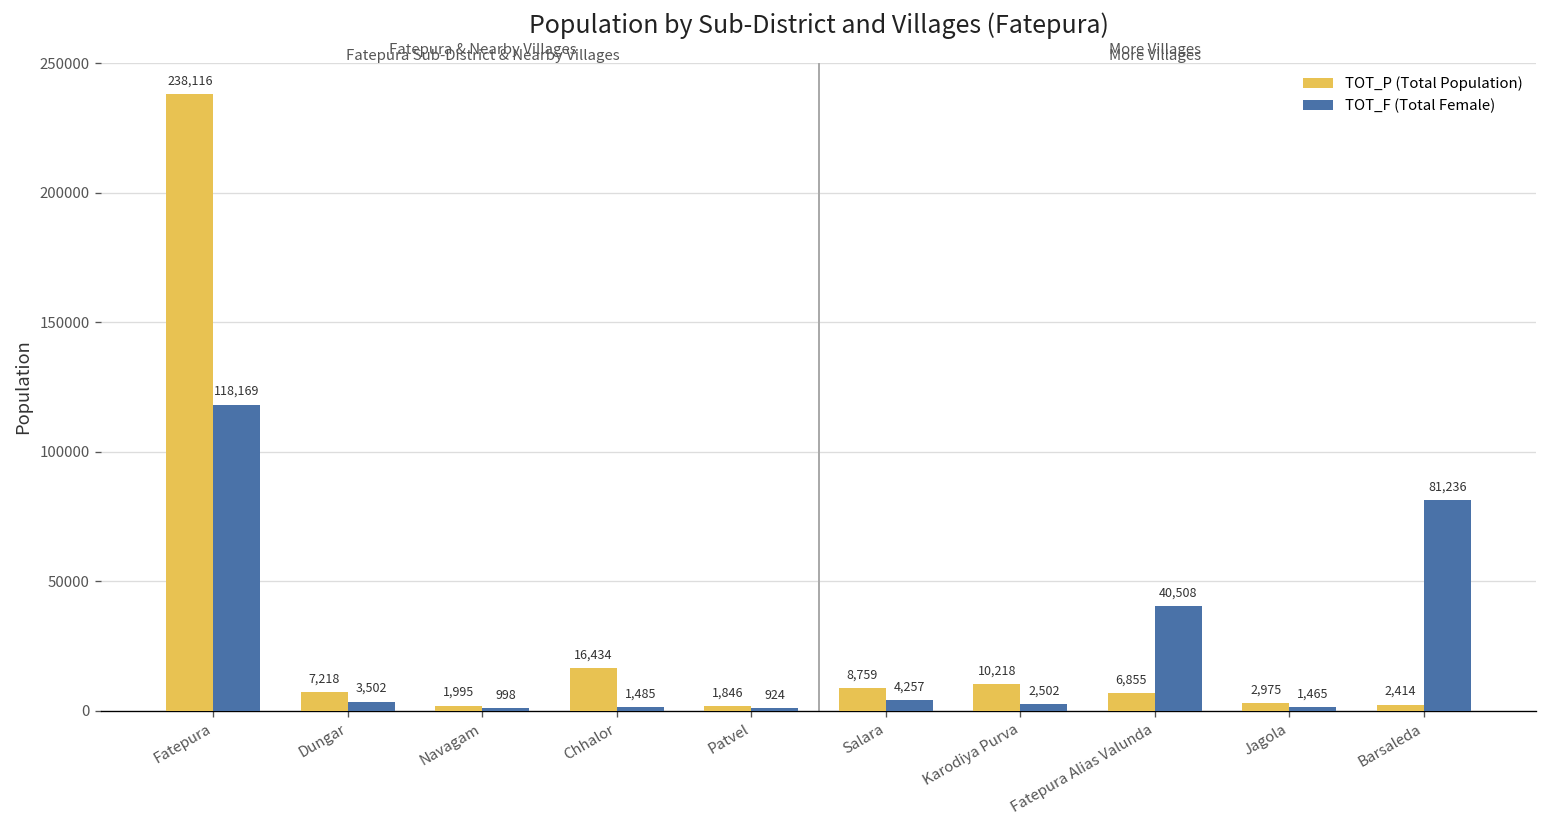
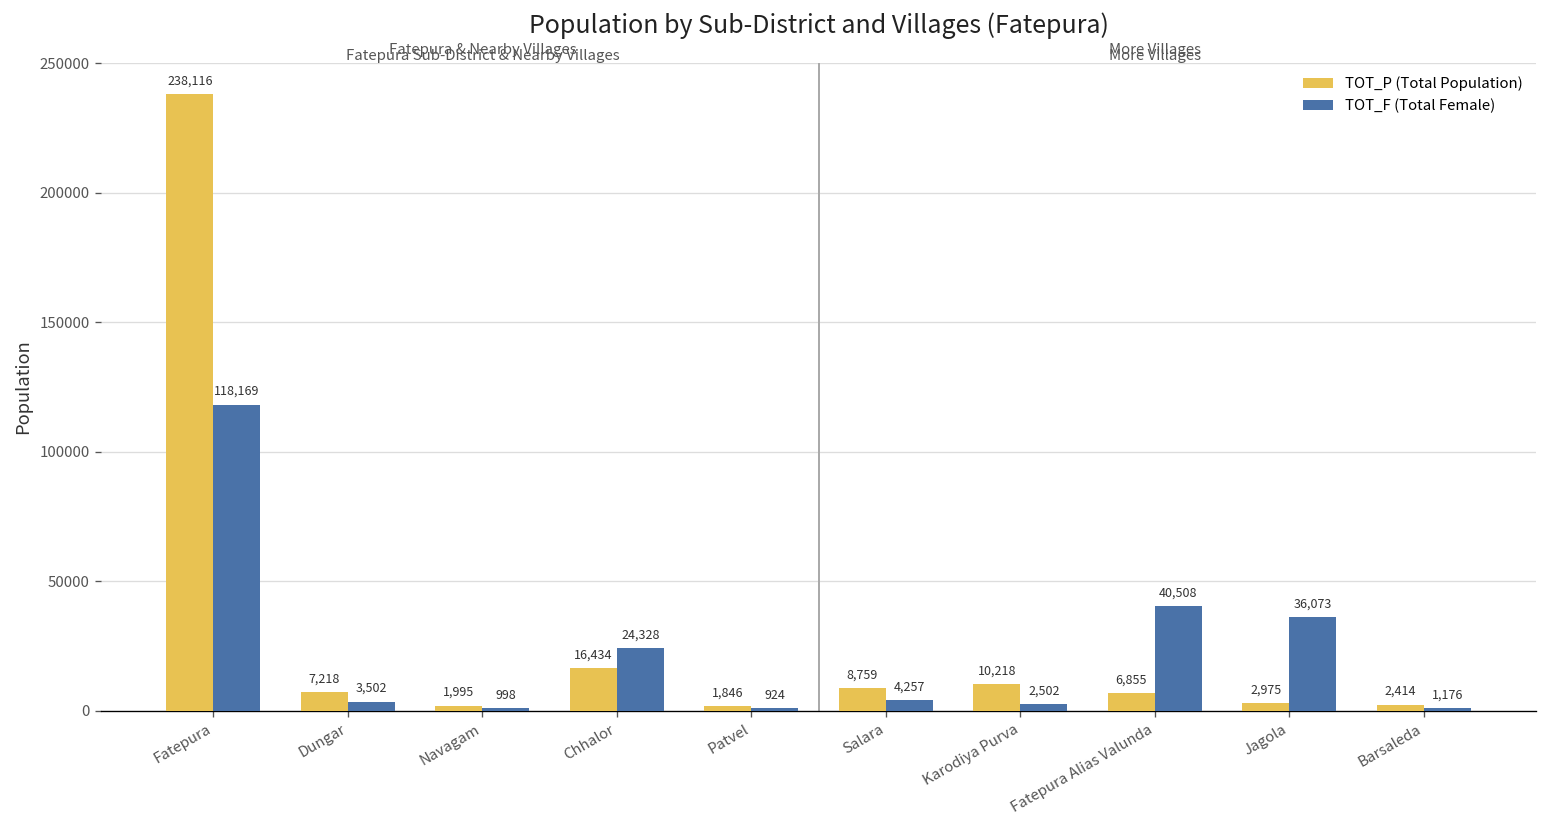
TOT_F (Total Female), Chhalor: 1,485 -> 24,328
TOT_F (Total Female), Jagola: 1,465 -> 36,073
TOT_F (Total Female), Barsaleda: 81,236 -> 1,176
